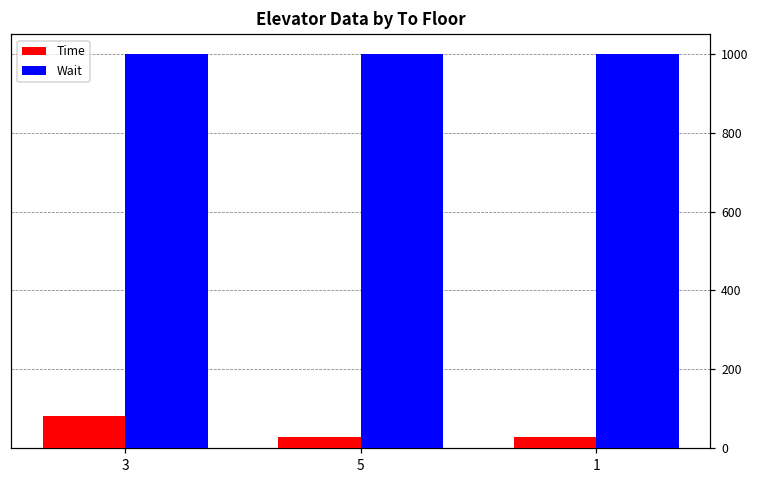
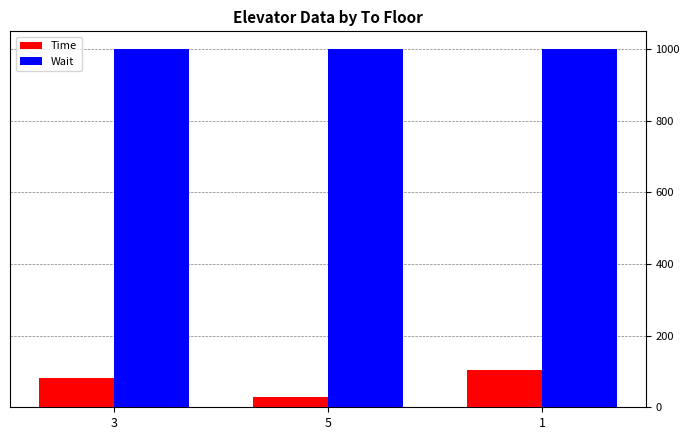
Time, 1: 30 -> 110
